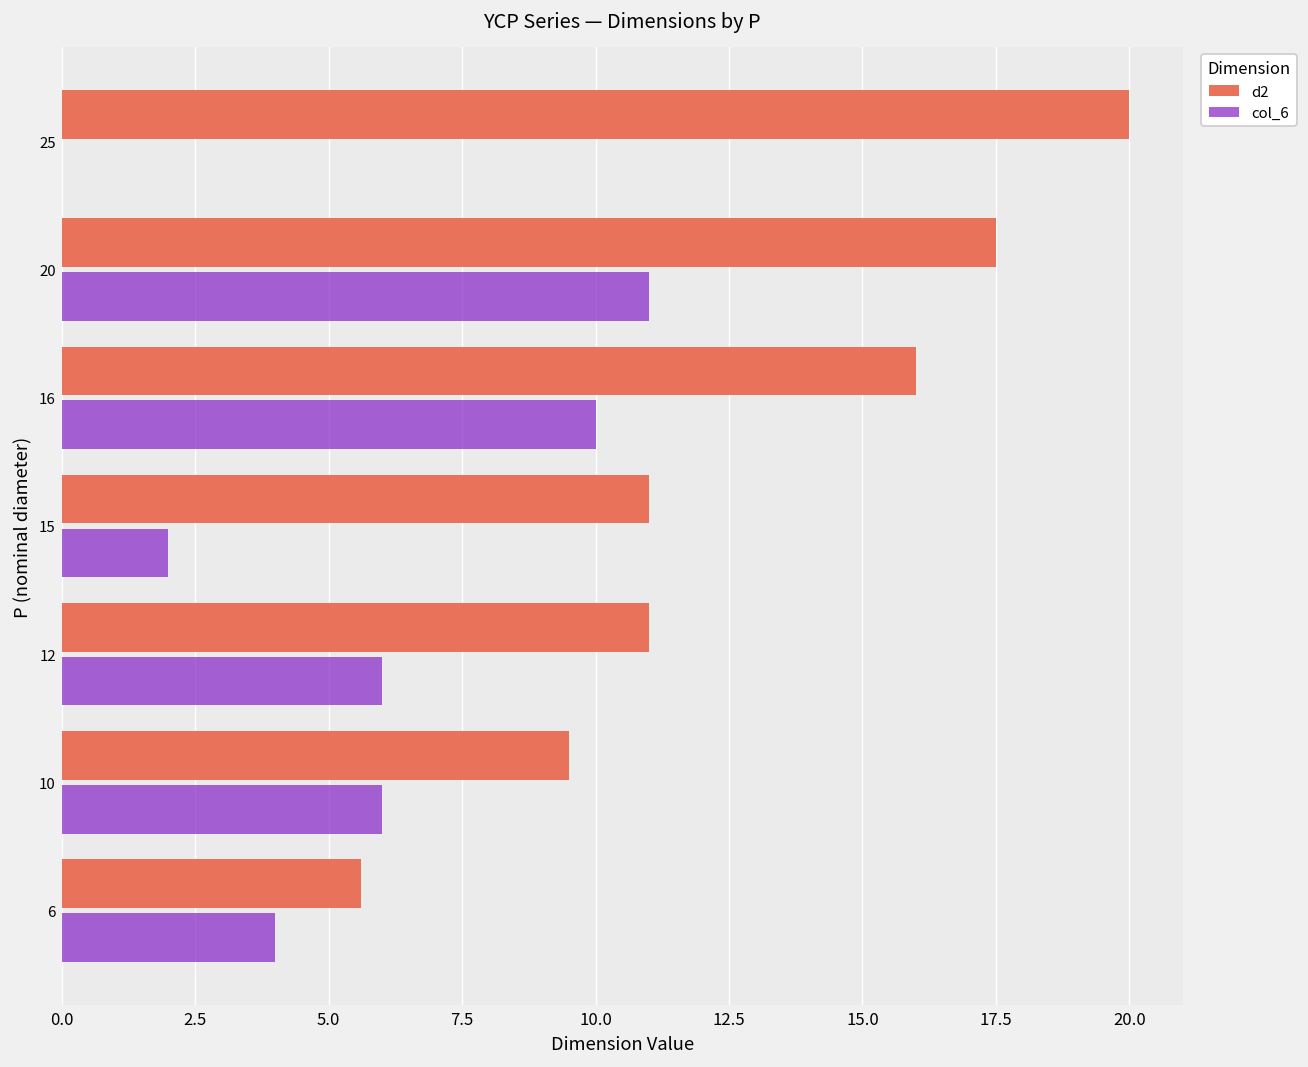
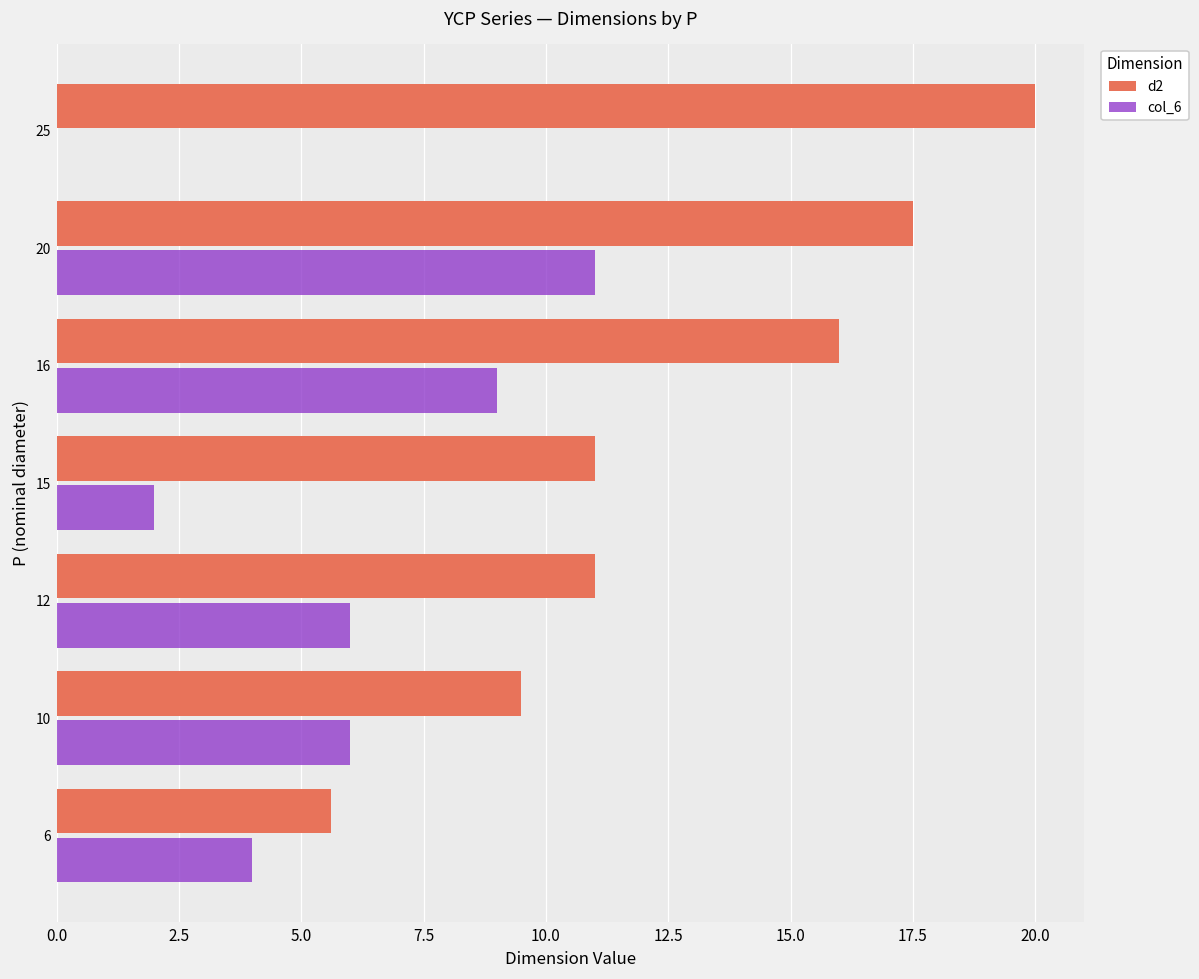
col_6, 16: 10 -> 9
